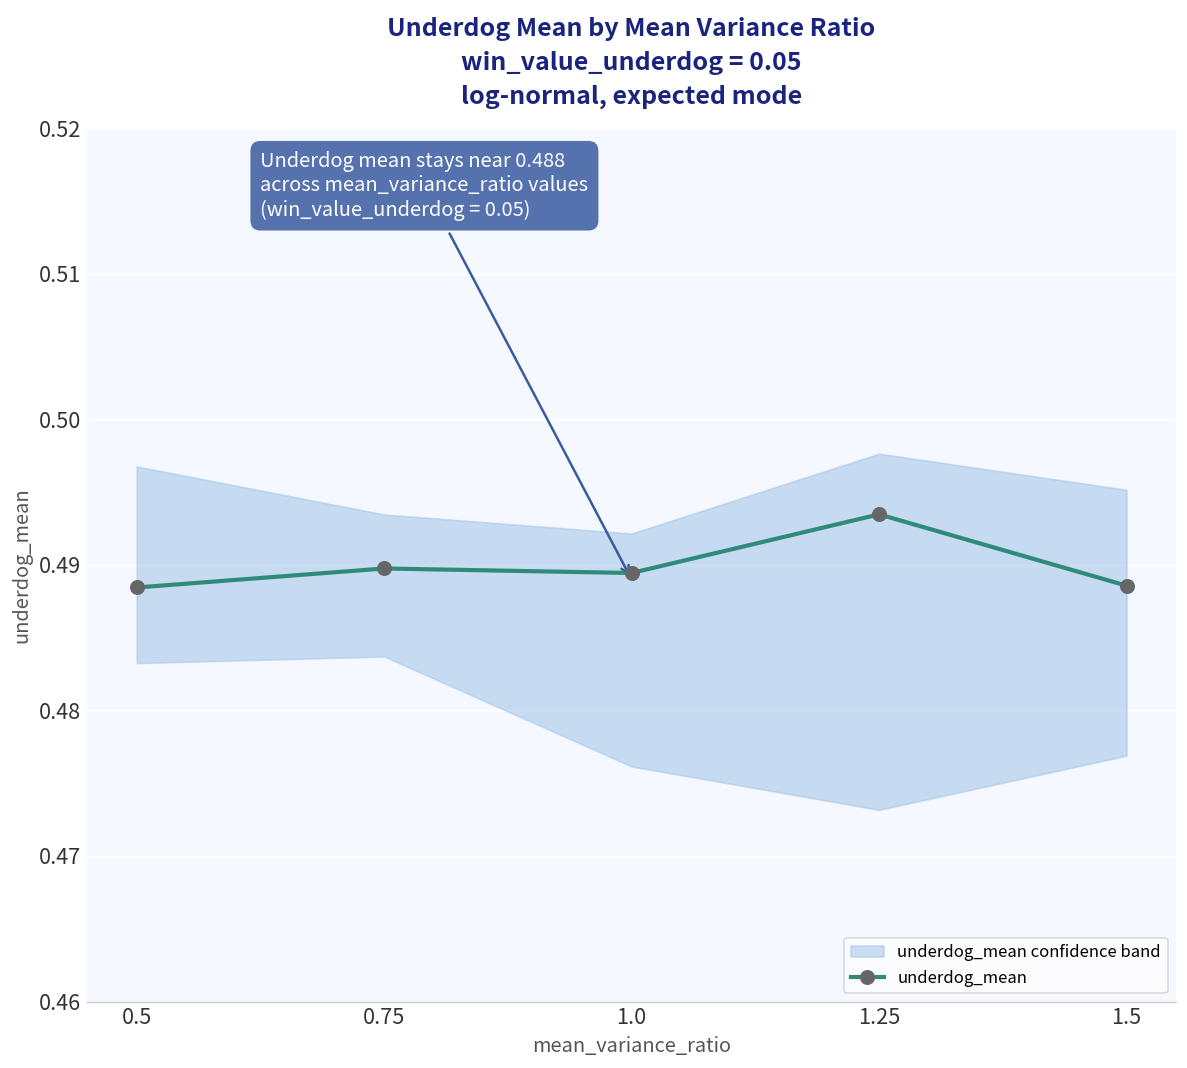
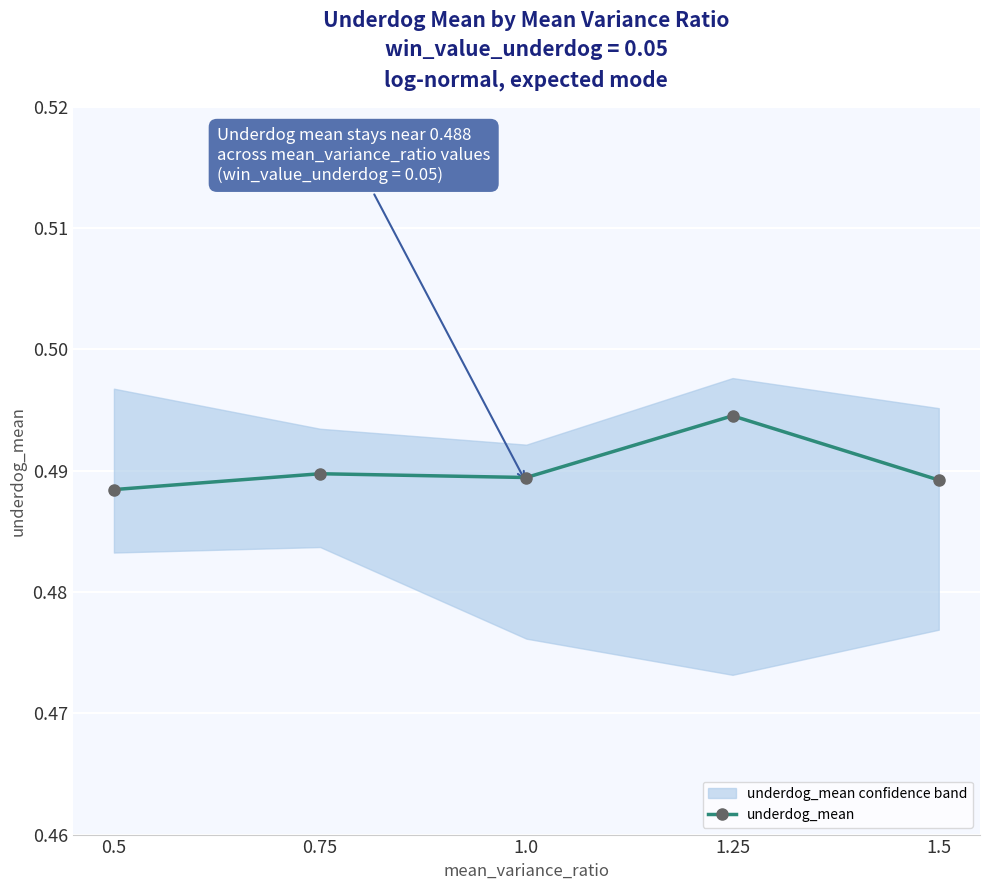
underdog_mean, 1.25: 0.4935 -> 0.4945
underdog_mean, 1.5: 0.4886 -> 0.4892
